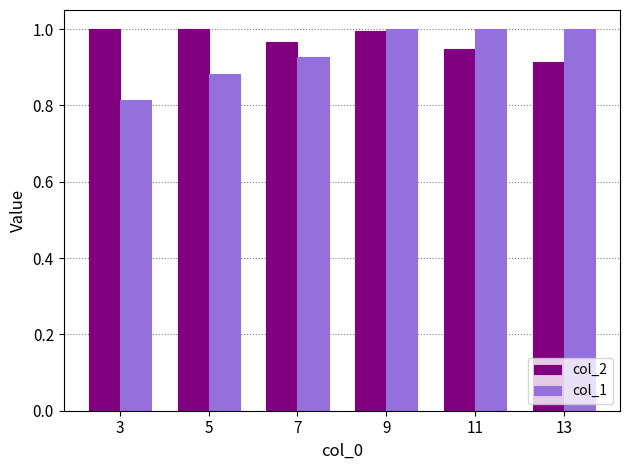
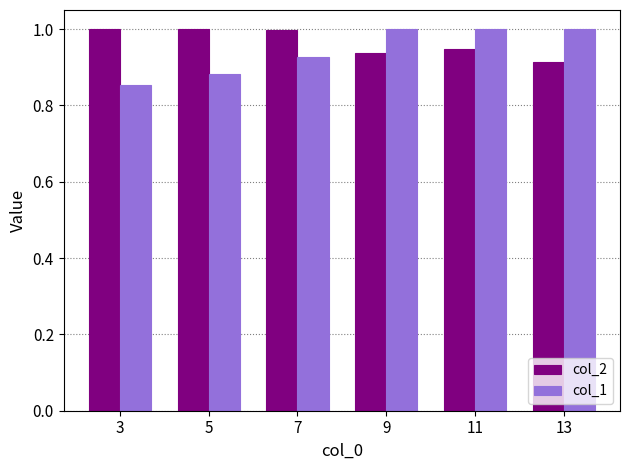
col_1, 3: 0.81 -> 0.85
col_2, 7: 0.97 -> 1.00
col_2, 9: 0.99 -> 0.94
